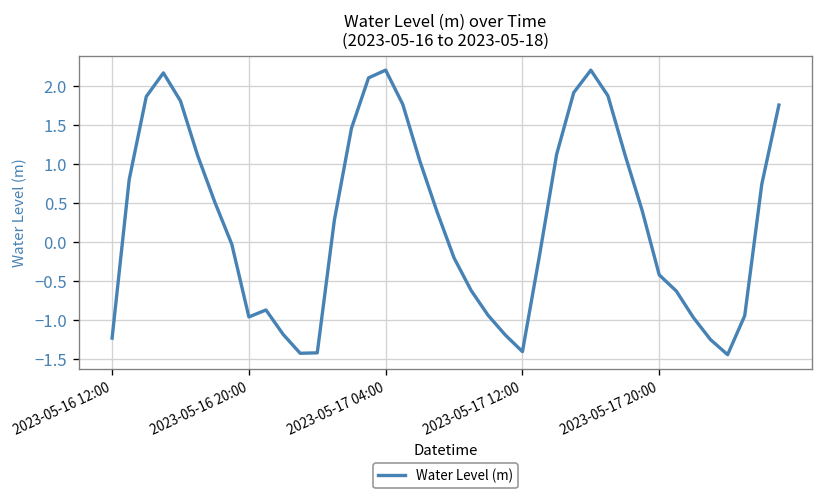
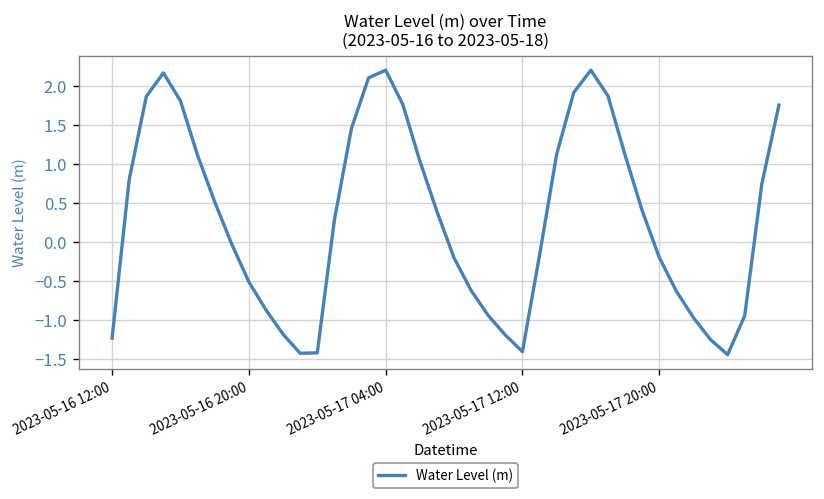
2023-05-16 20:00: -1.0 -> -0.5
2023-05-17 20:00: -0.4 -> -0.2
